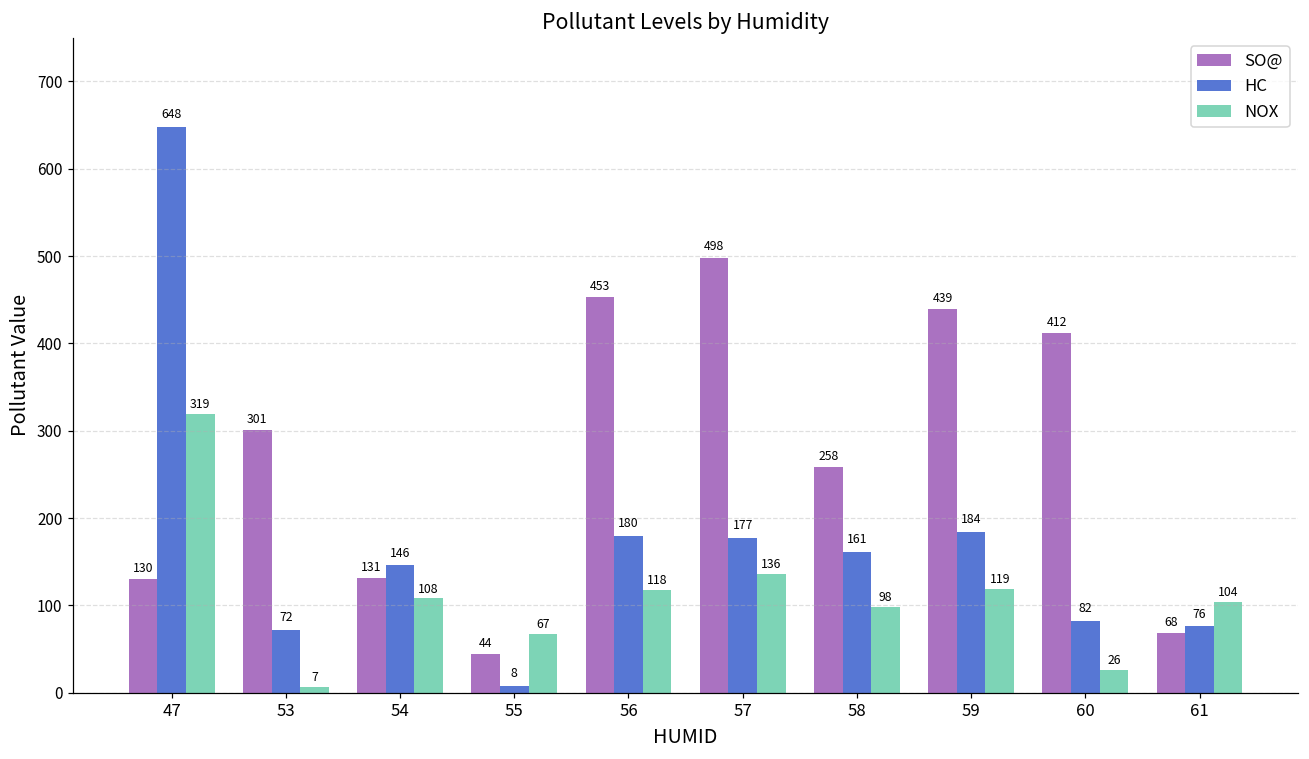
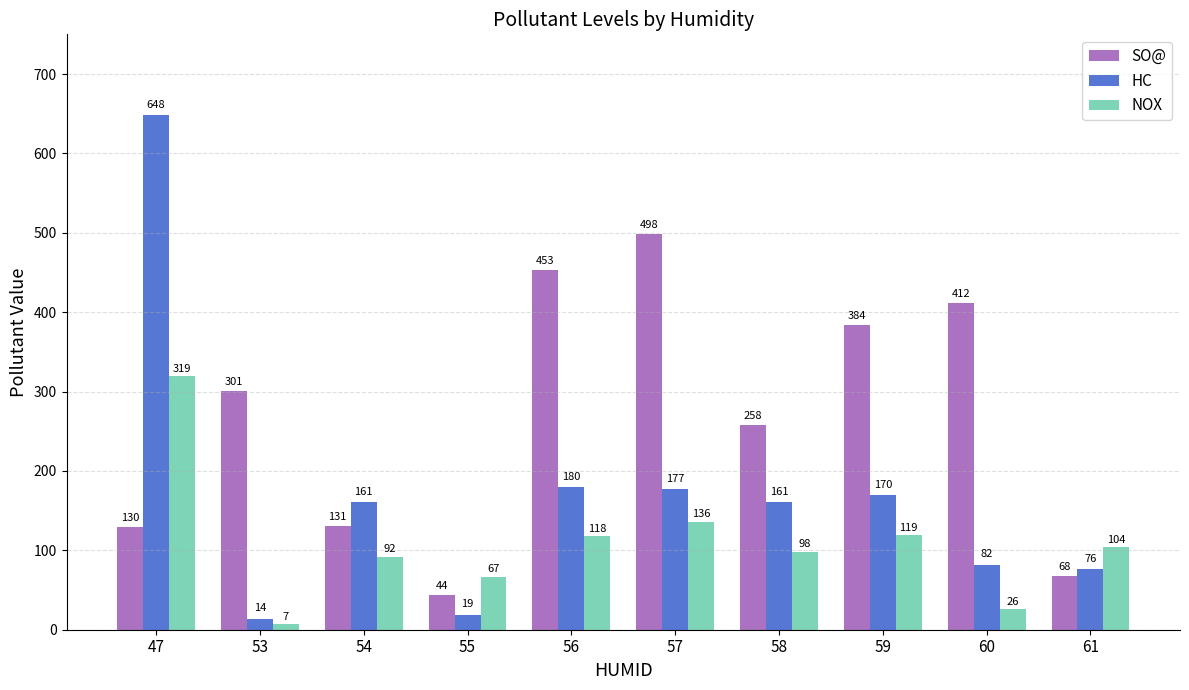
HC, 53: 72 -> 14
HC, 54: 146 -> 161
NOX, 54: 108 -> 92
HC, 55: 8 -> 19
SO@, 59: 439 -> 384
HC, 59: 184 -> 170
